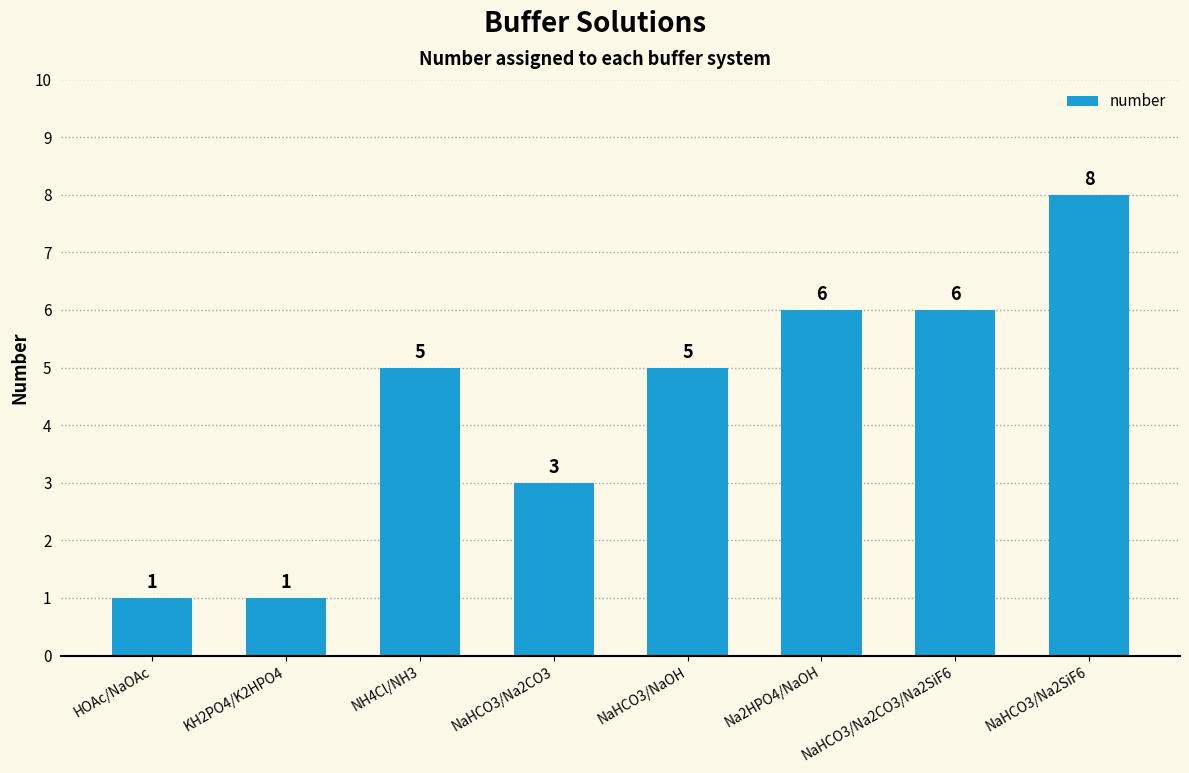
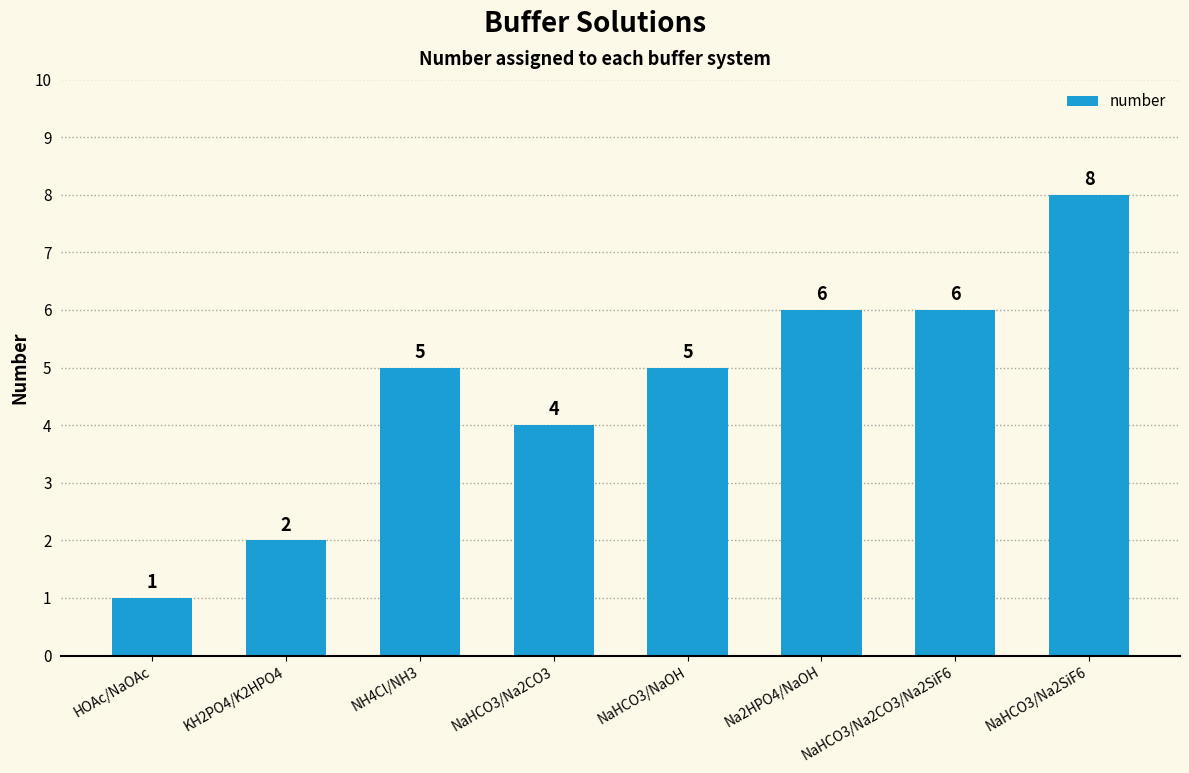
KH2PO4/K2HPO4: 1 -> 2
NaHCO3/Na2CO3: 3 -> 4
